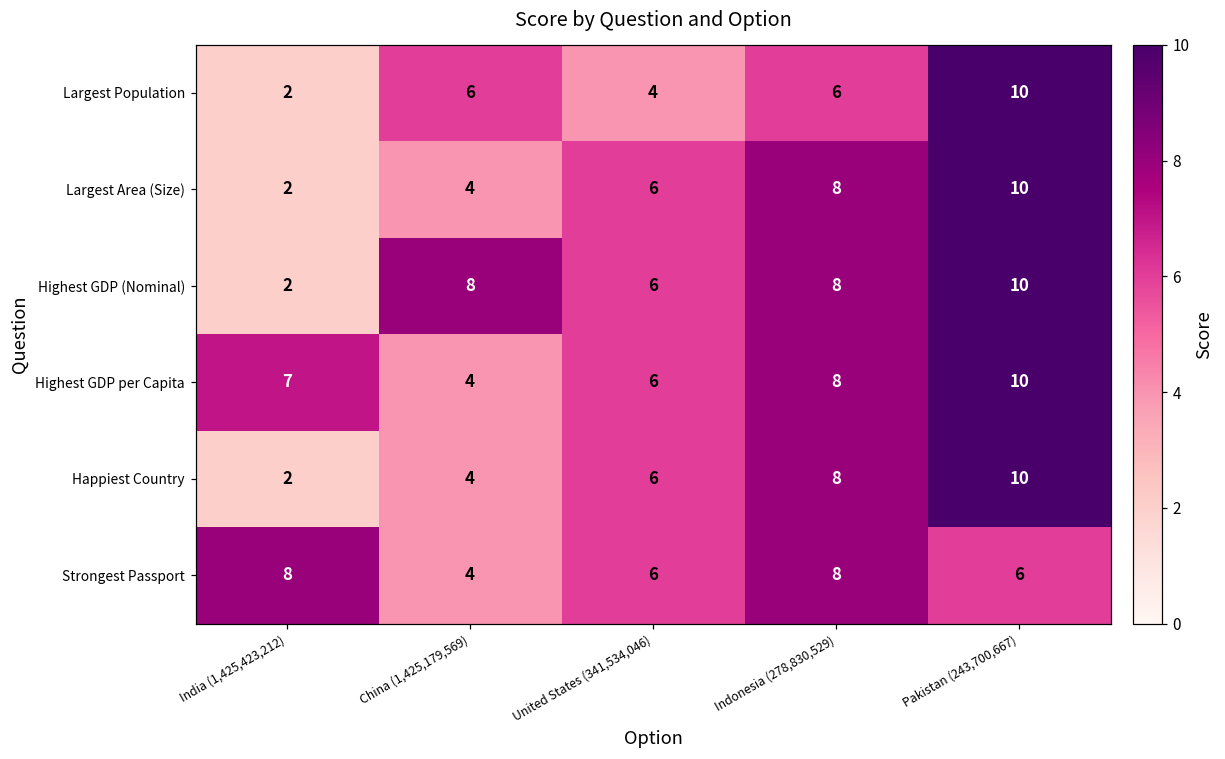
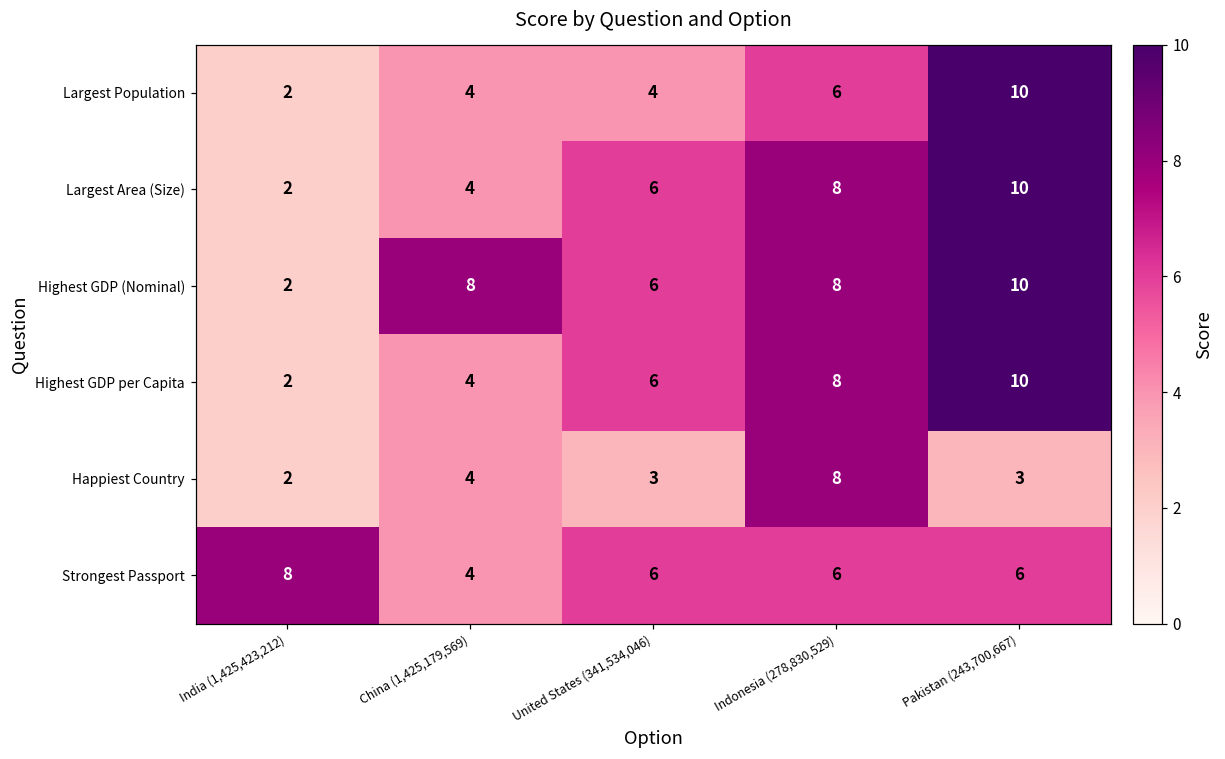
Largest Population, China (1,425,179,569): 6 -> 4
Highest GDP per Capita, India (1,425,423,212): 7 -> 2
Happiest Country, United States (341,534,046): 6 -> 3
Happiest Country, Pakistan (243,700,667): 10 -> 3
Strongest Passport, Indonesia (278,830,529): 8 -> 6
